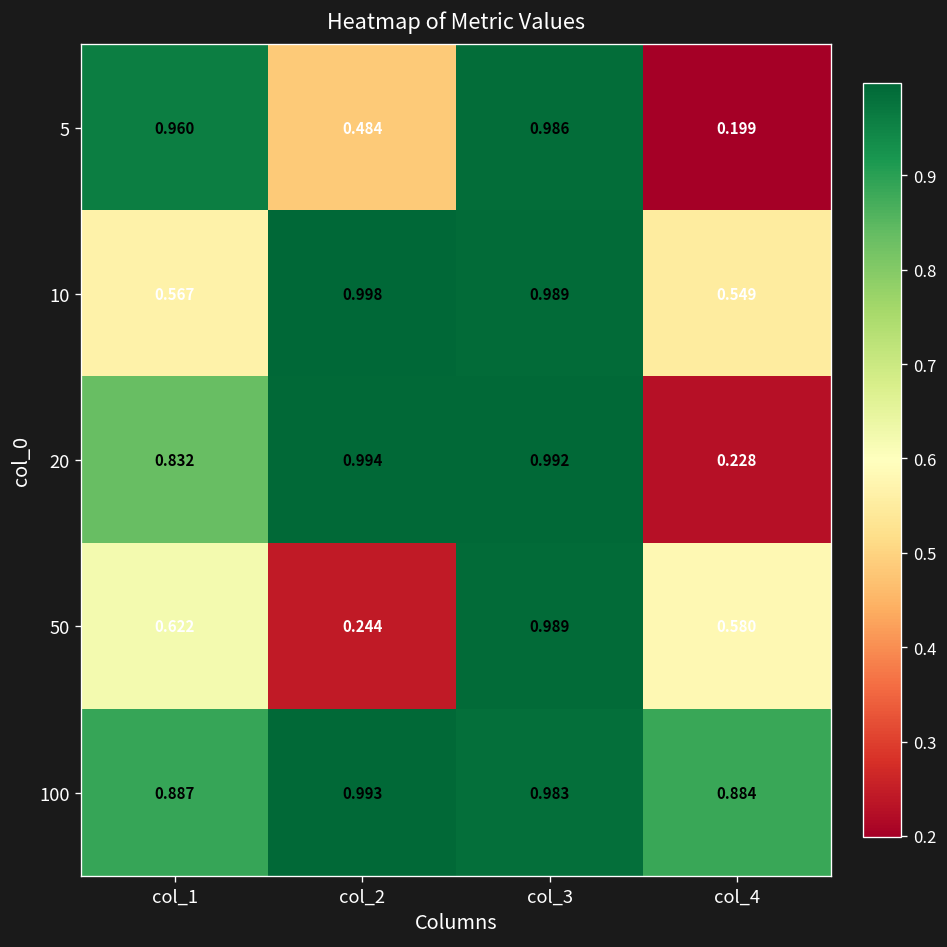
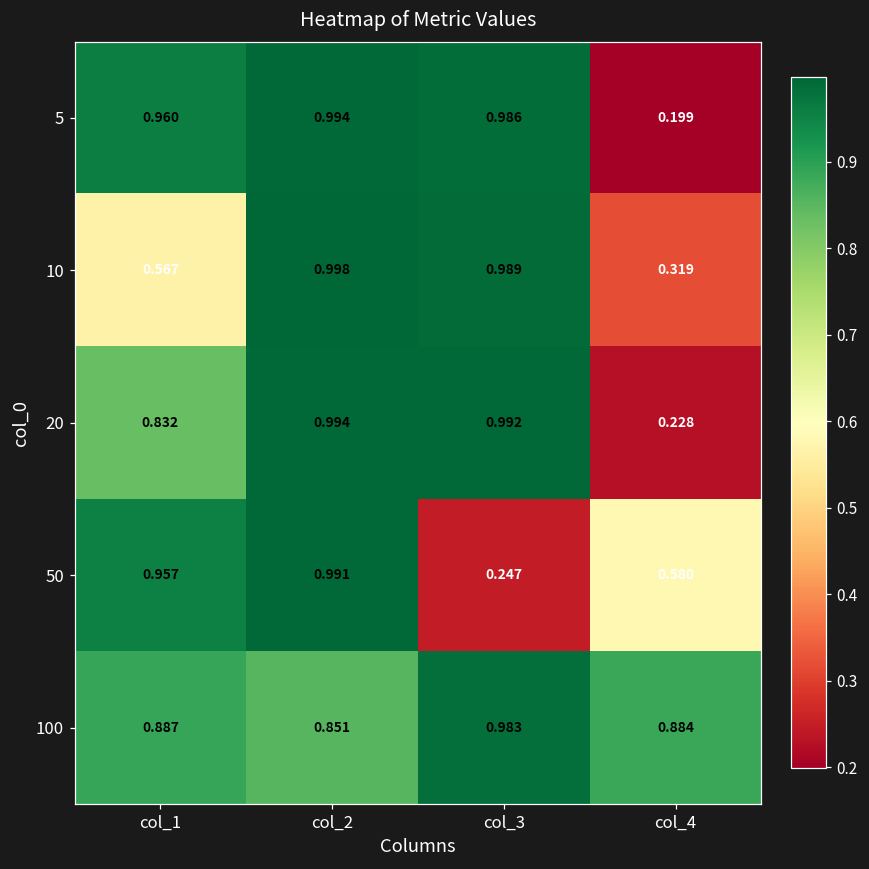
5, col_2: 0.484 -> 0.994
10, col_4: 0.549 -> 0.319
50, col_1: 0.622 -> 0.957
50, col_2: 0.244 -> 0.991
50, col_3: 0.989 -> 0.247
100, col_2: 0.993 -> 0.851
